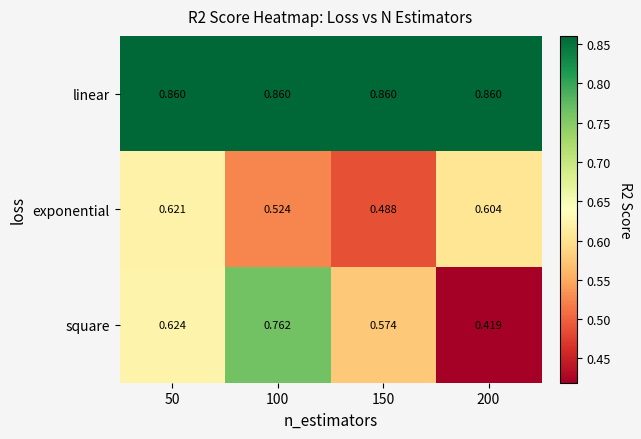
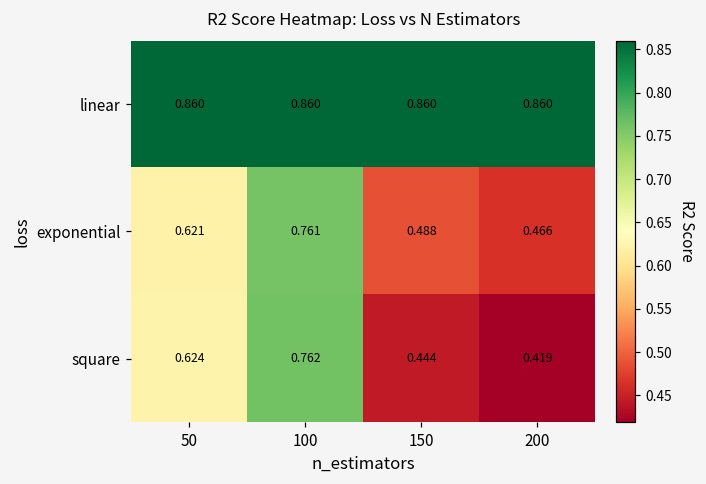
exponential, 100: 0.524 -> 0.761
exponential, 200: 0.604 -> 0.466
square, 150: 0.574 -> 0.444
